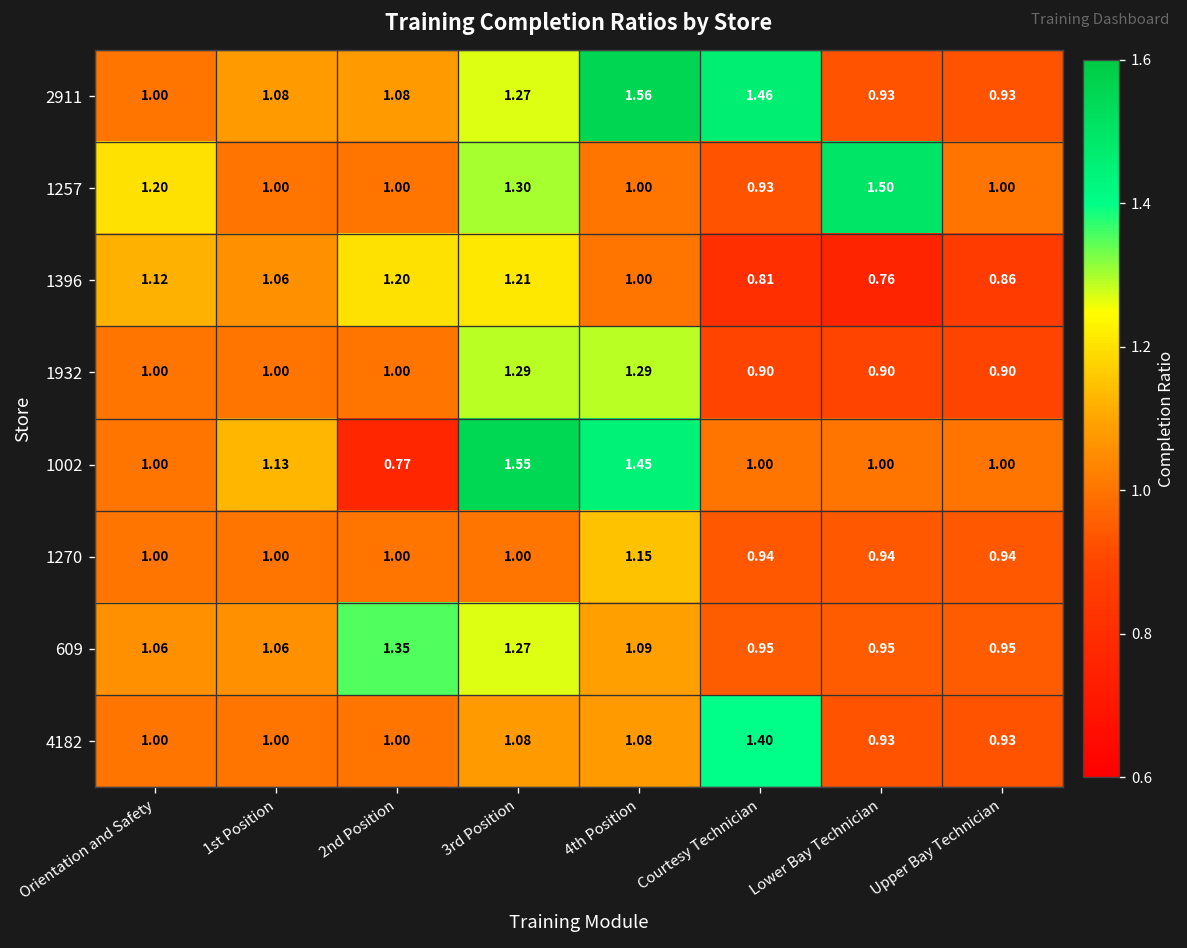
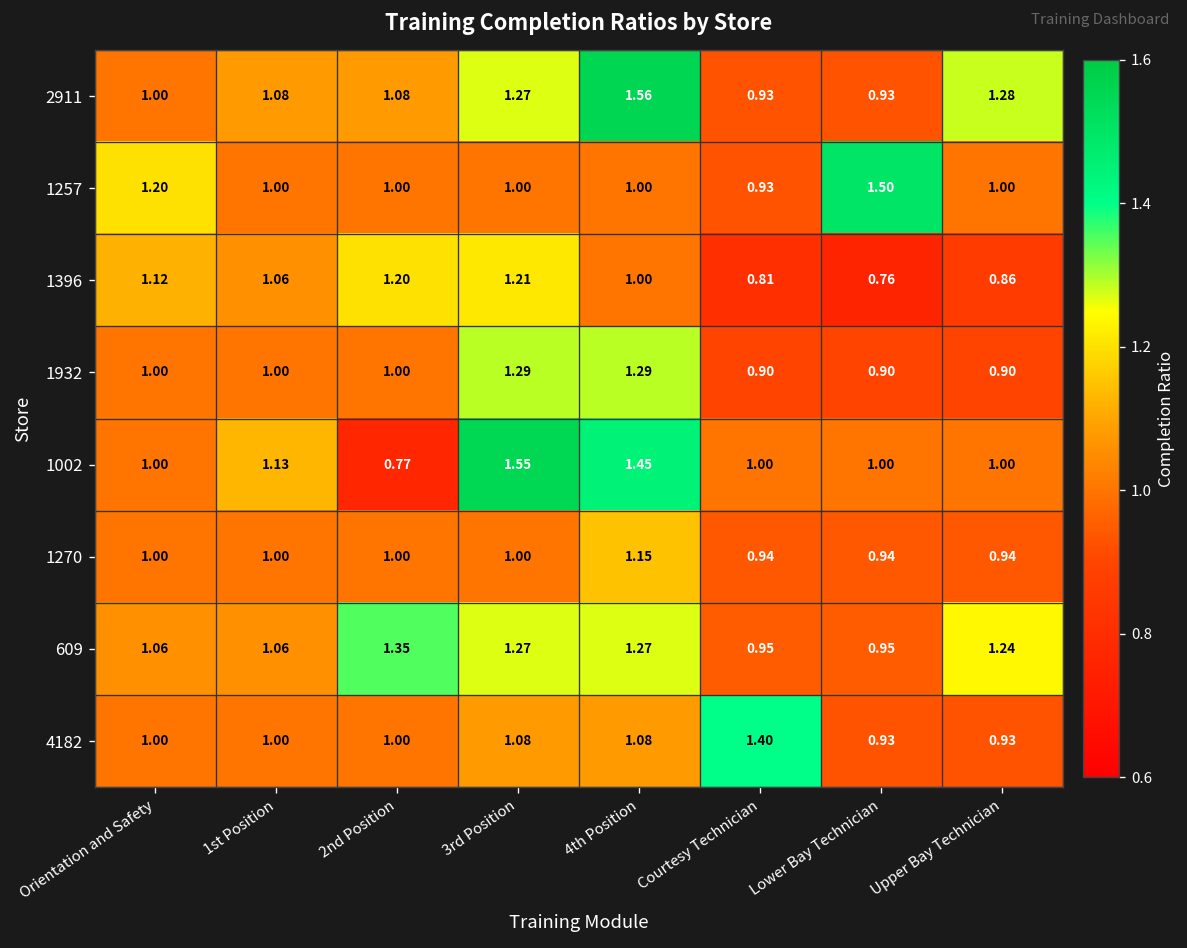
2911, Courtesy Technician: 1.46 -> 0.93
2911, Upper Bay Technician: 0.93 -> 1.28
1257, 3rd Position: 1.30 -> 1.00
609, 4th Position: 1.09 -> 1.27
609, Upper Bay Technician: 0.95 -> 1.24
